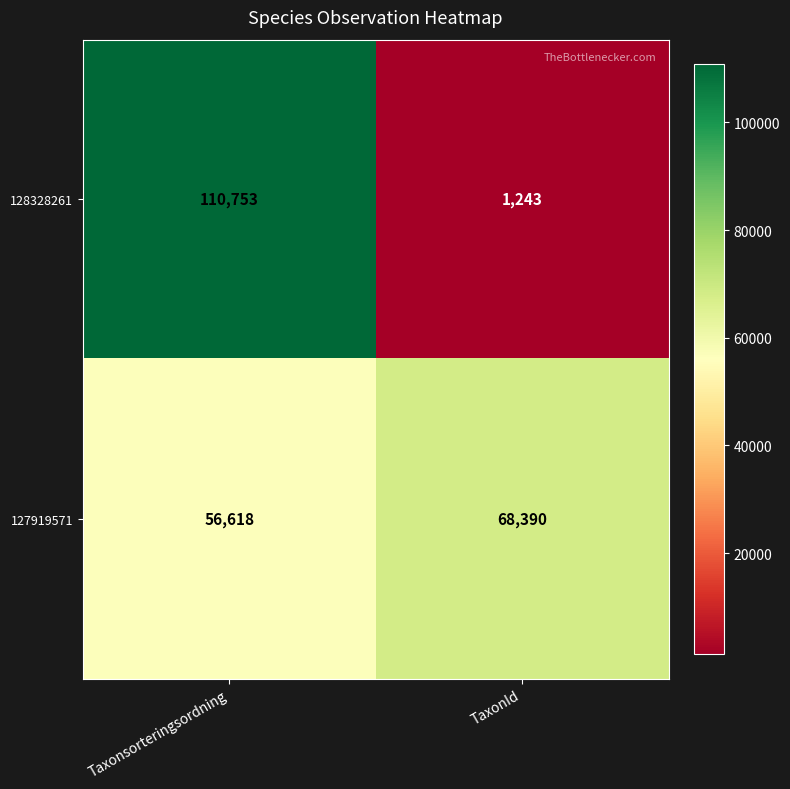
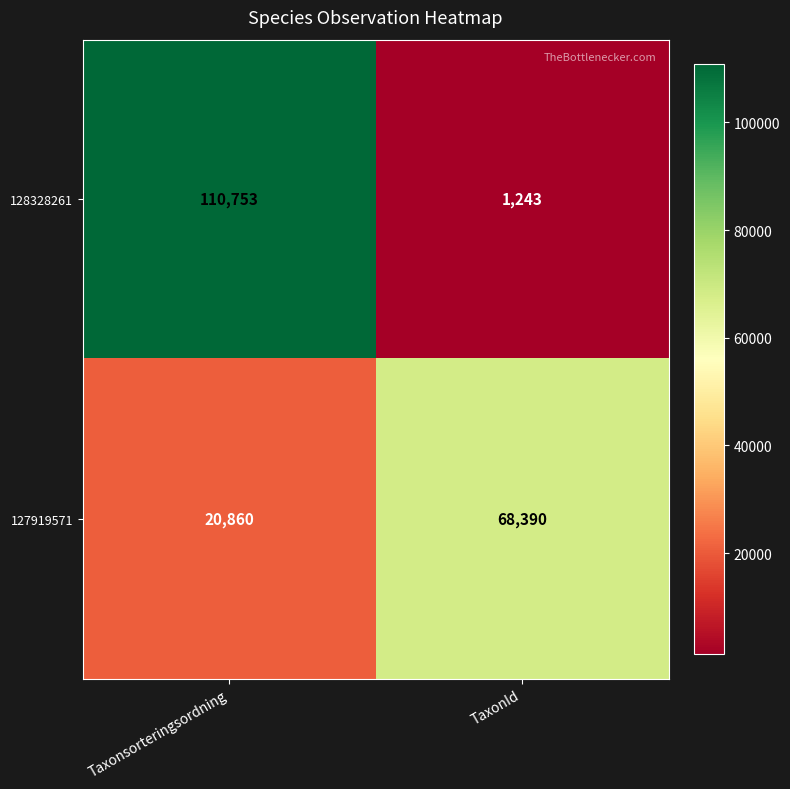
127919571, Taxonsorteringsordning: 56,618 -> 20,860
